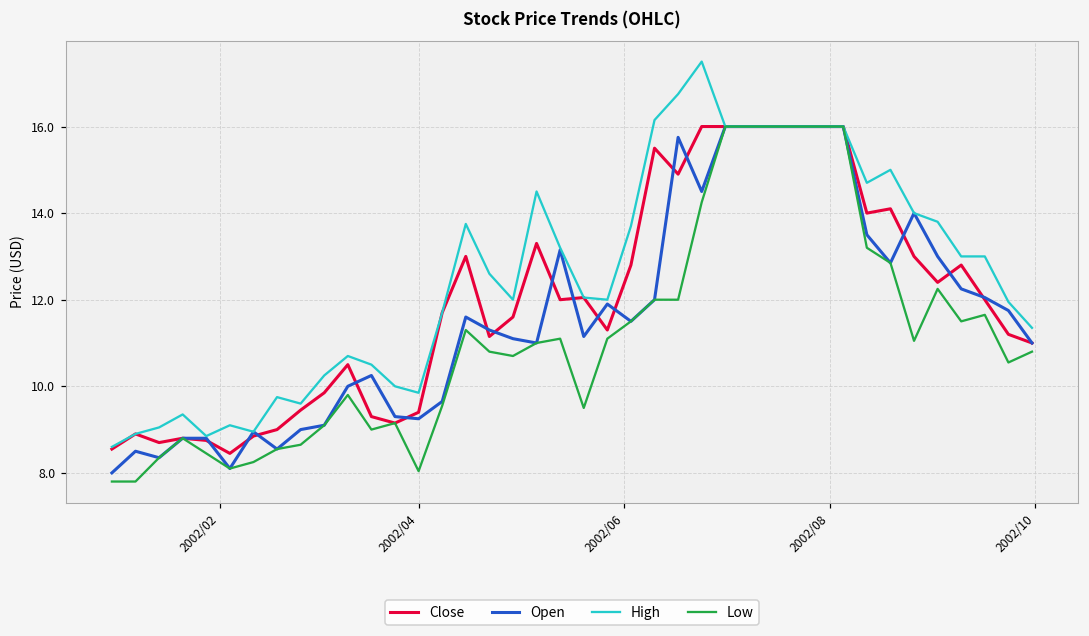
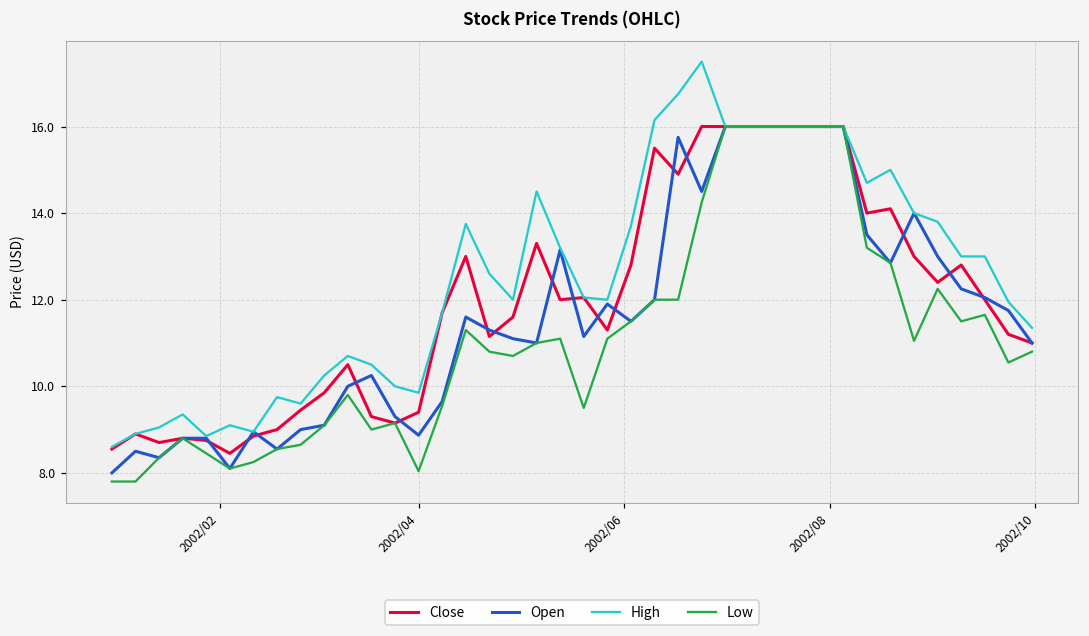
Open, 2002/04: 9.3 -> 8.9
